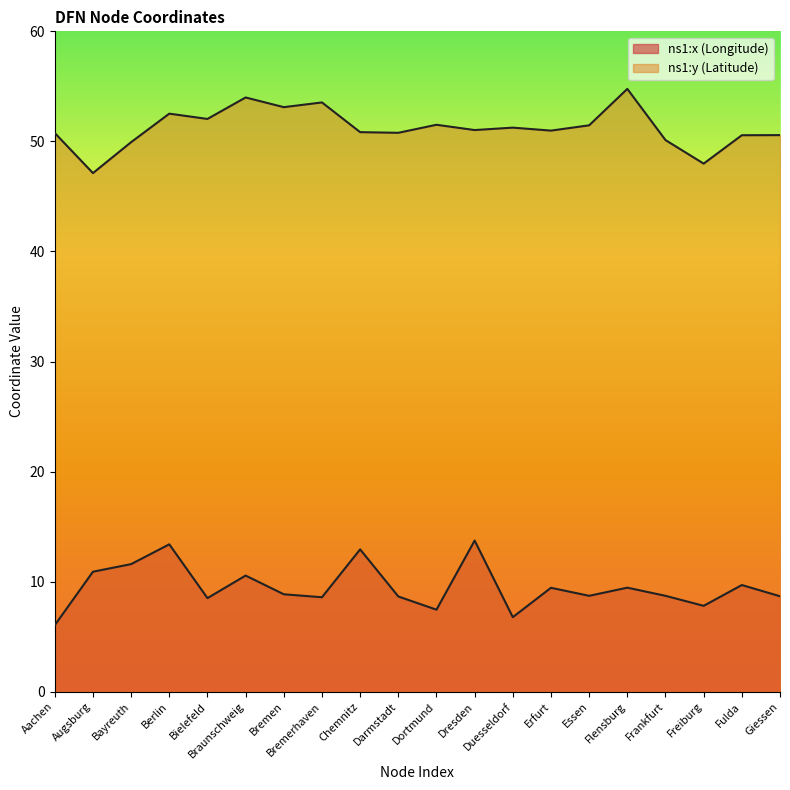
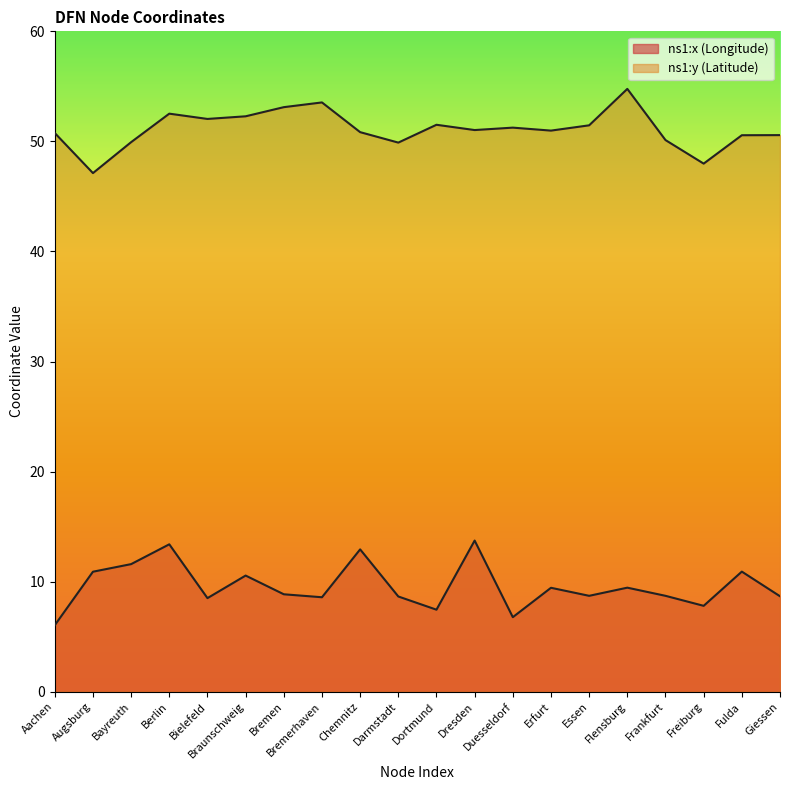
ns1:y (Latitude), Braunschweig: 54.0 -> 52.3
ns1:y (Latitude), Darmstadt: 50.8 -> 49.9
ns1:x (Longitude), Fulda: 9.7 -> 10.9
